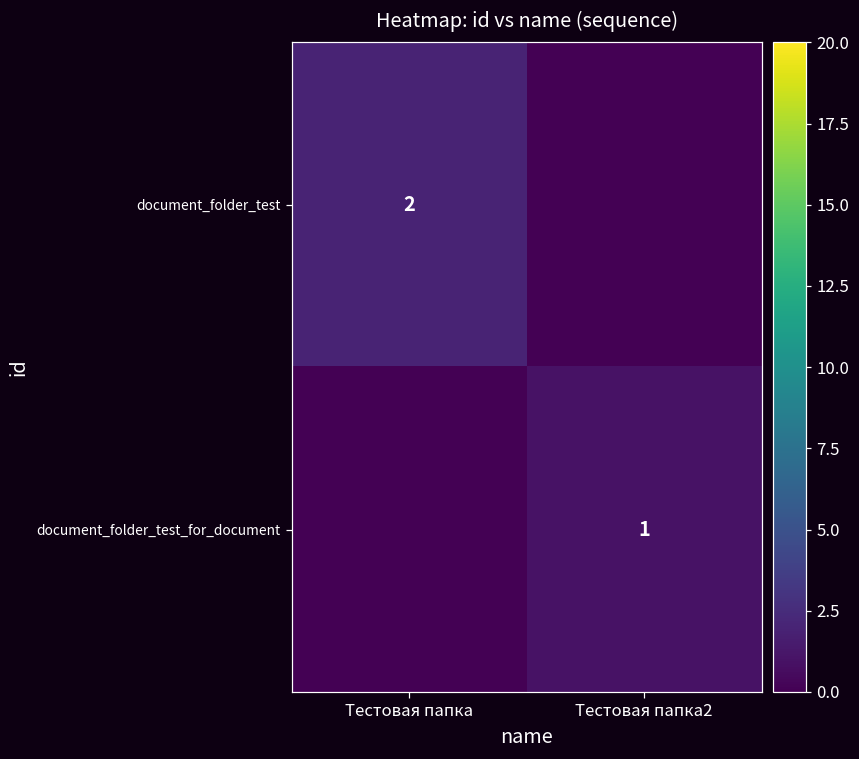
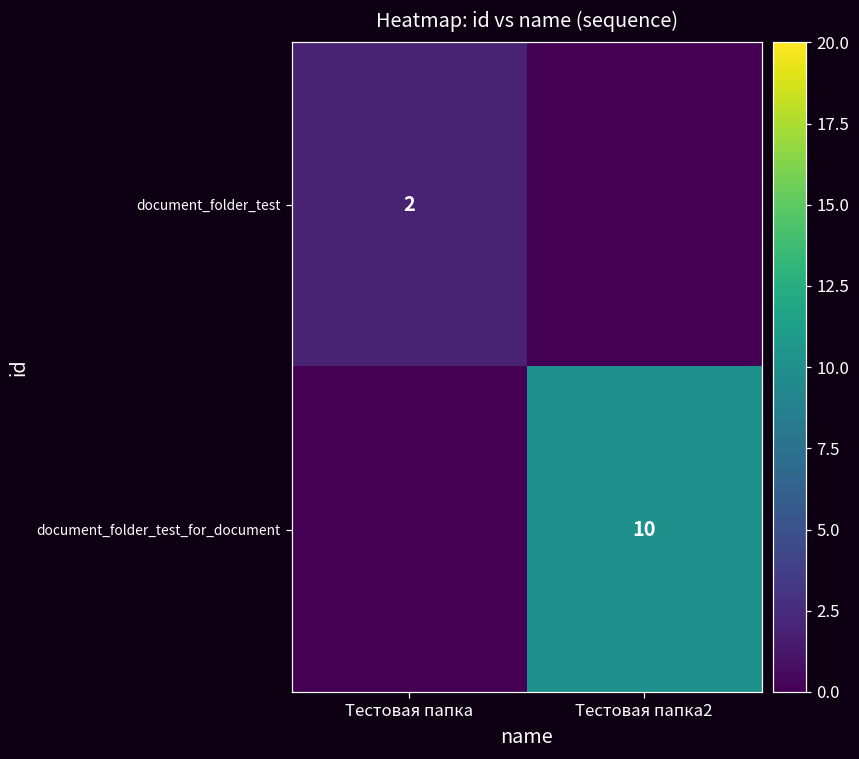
document_folder_test_for_document, Тестовая папка2: 1 -> 10
